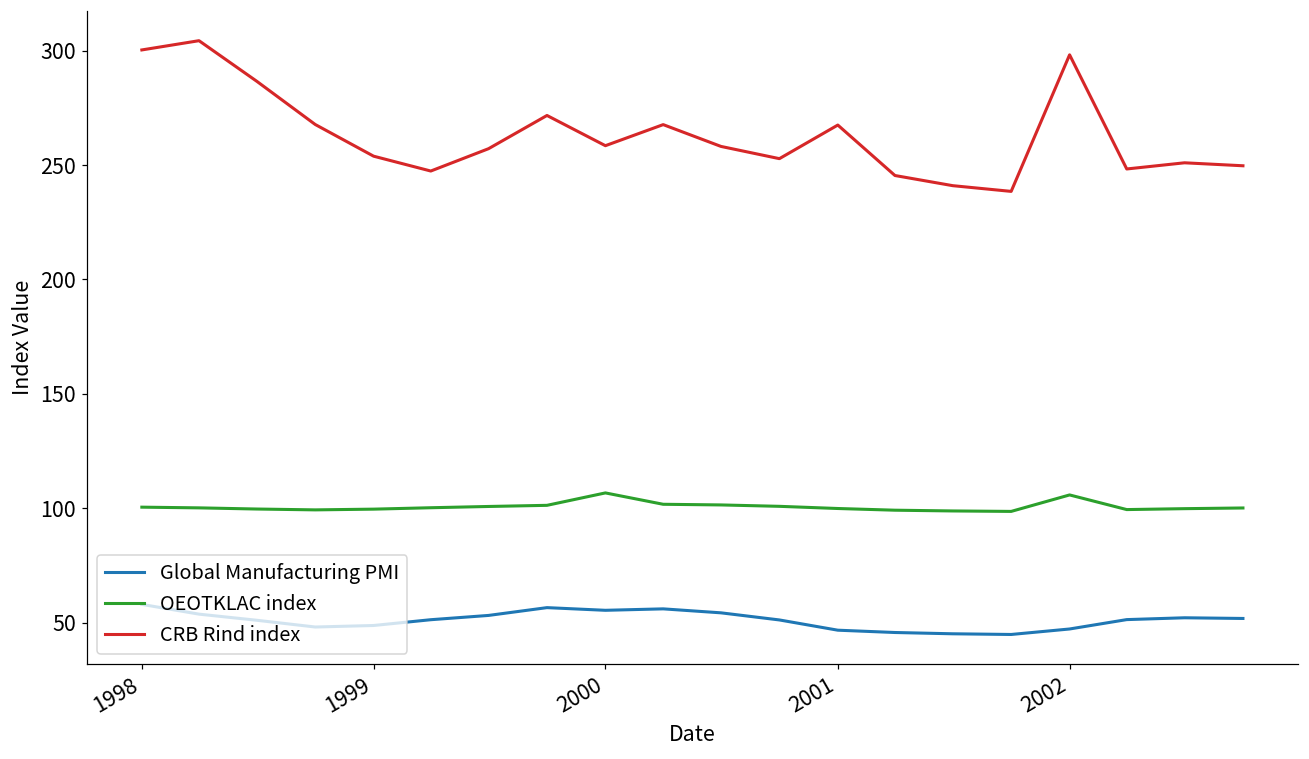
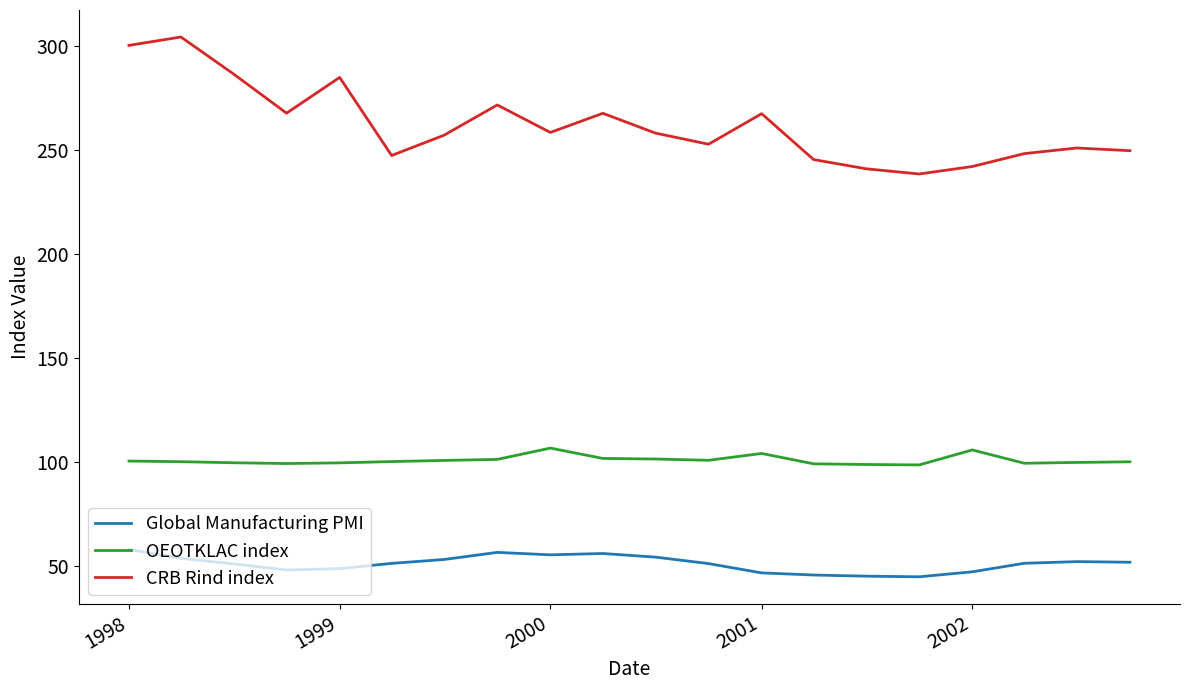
CRB Rind index, 1999: 254 -> 285
OEOTKLAC index, 2001: 100 -> 104
CRB Rind index, 2002: 298 -> 242
